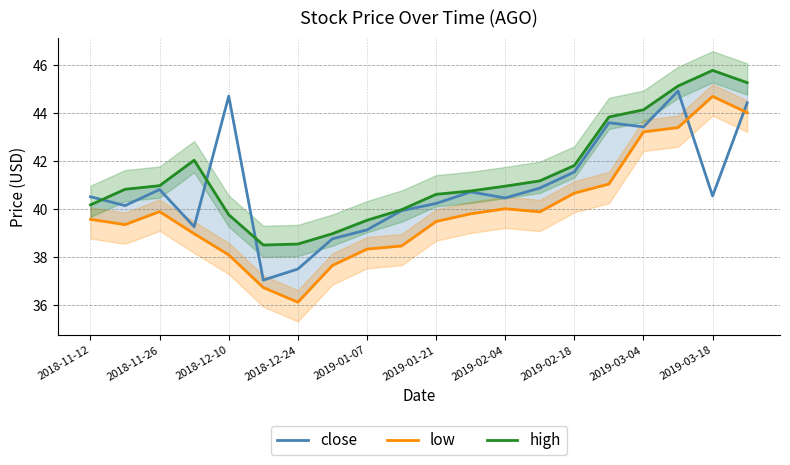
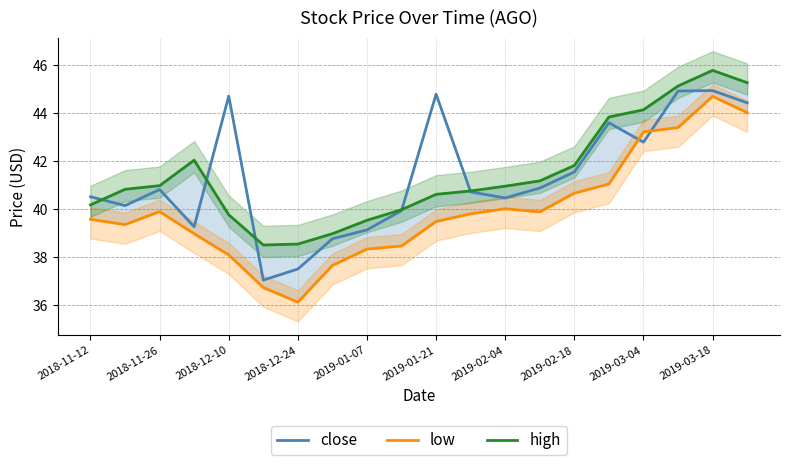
close, 2019-01-21: 40.2 -> 44.8
close, 2019-03-04: 43.4 -> 42.8
close, 2019-03-18: 40.6 -> 44.9
